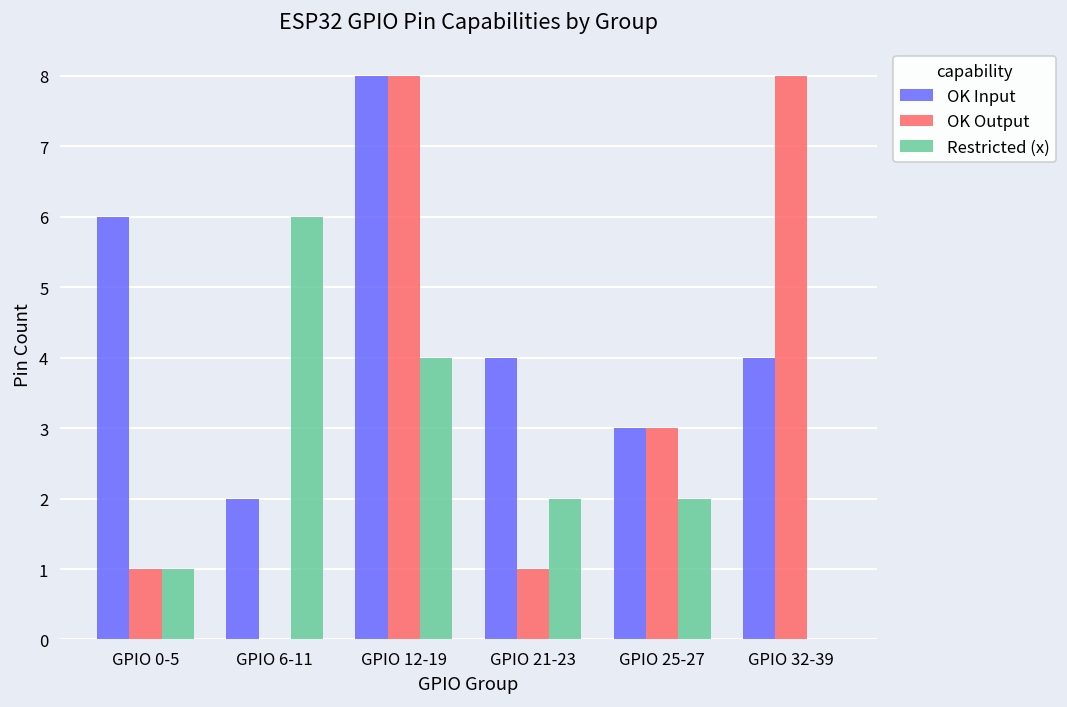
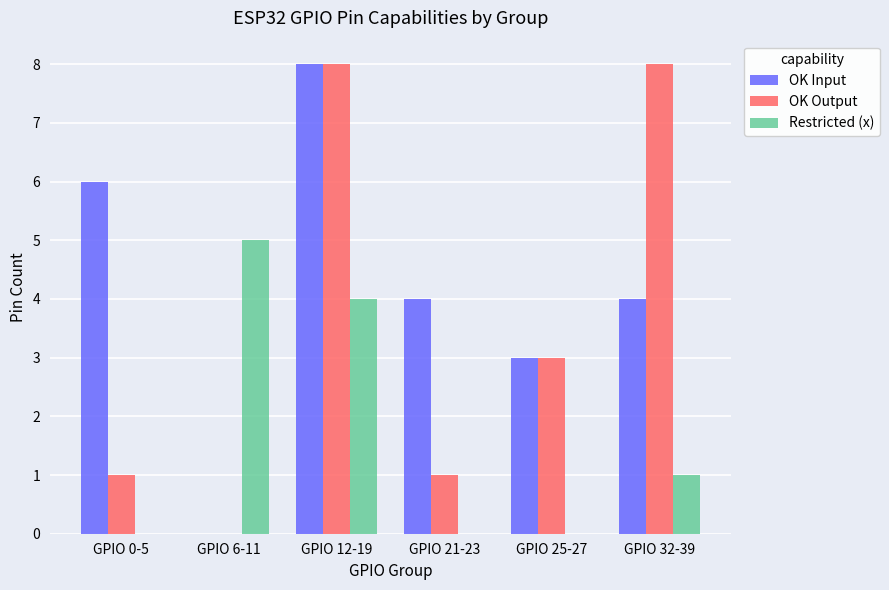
Restricted (x), GPIO 0-5: 1 -> 0
OK Input, GPIO 6-11: 2 -> 0
Restricted (x), GPIO 6-11: 6 -> 5
Restricted (x), GPIO 21-23: 2 -> 0
Restricted (x), GPIO 25-27: 2 -> 0
Restricted (x), GPIO 32-39: 0 -> 1
